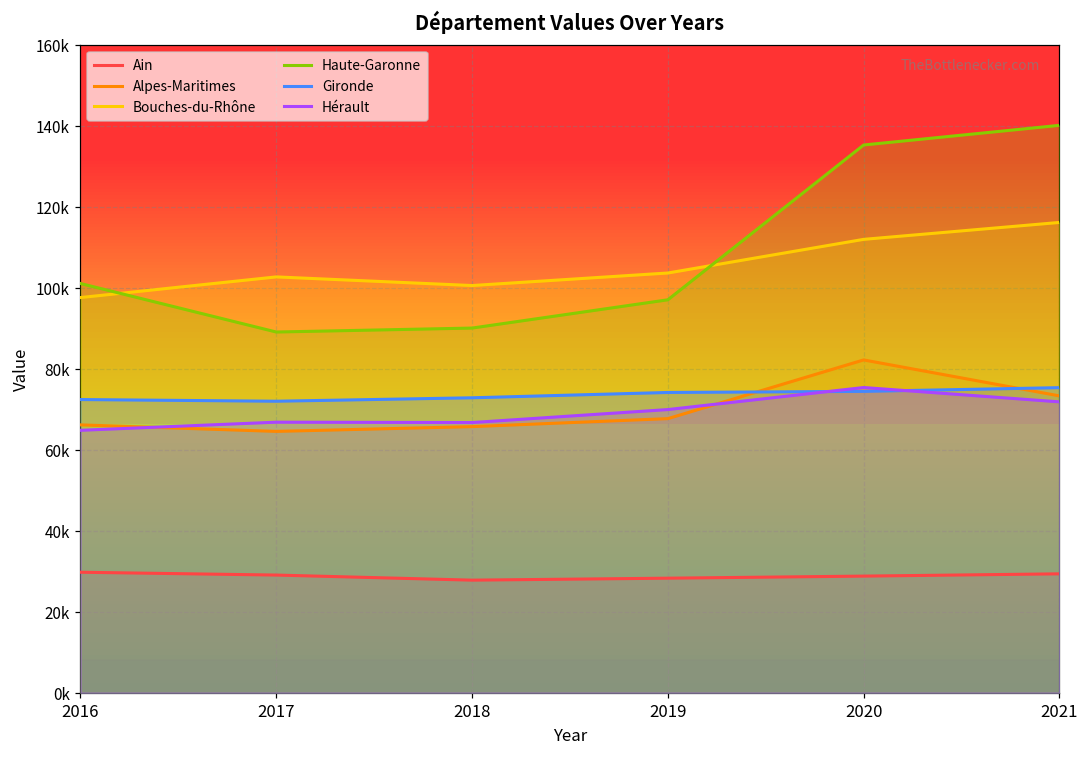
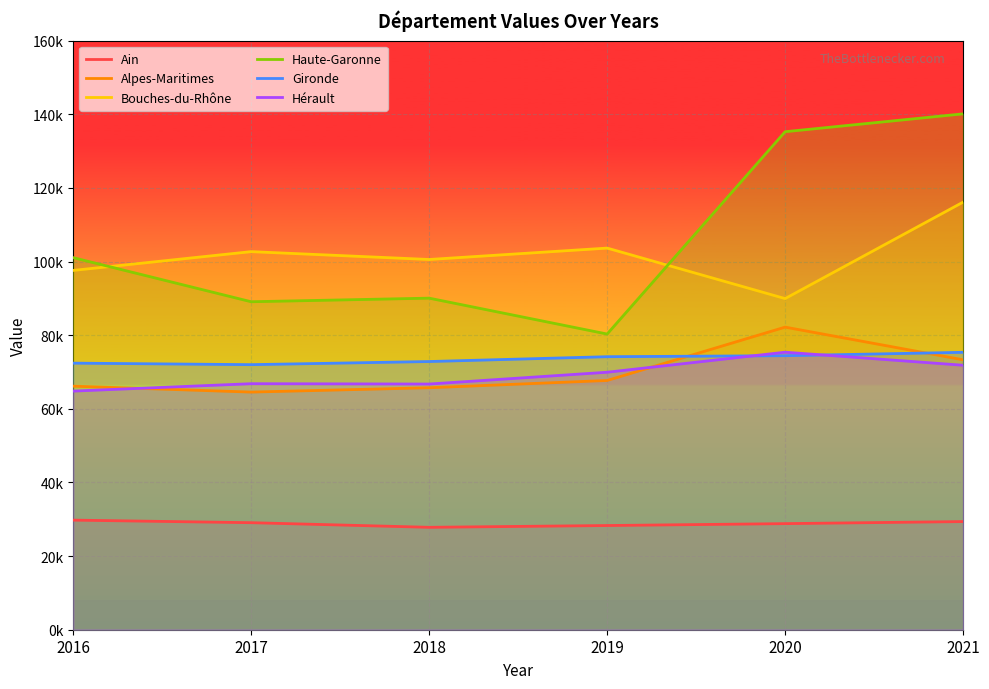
Haute-Garonne, 2019: 97000 -> 80000
Bouches-du-Rhône, 2020: 112000 -> 90000
